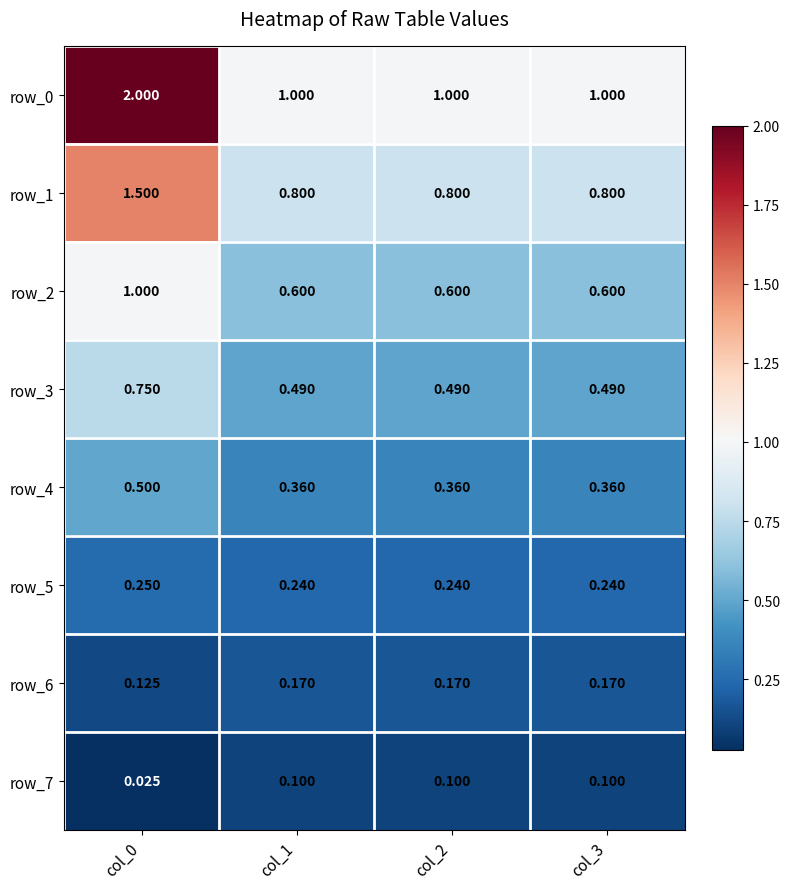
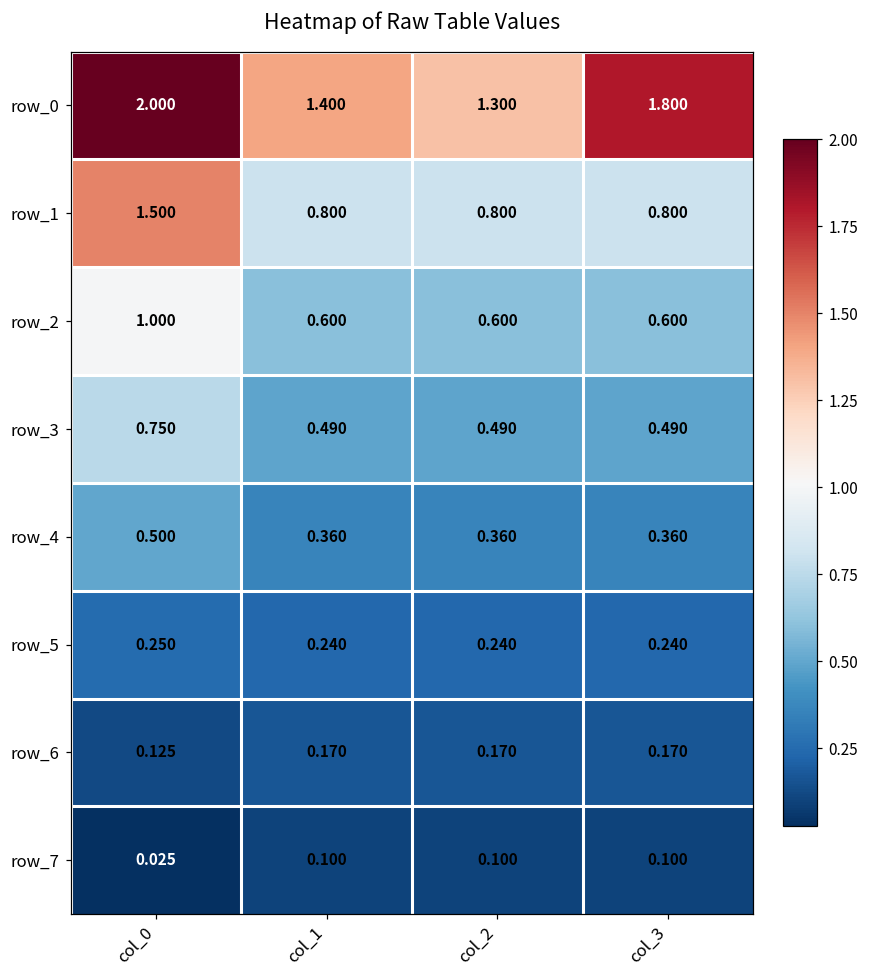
row_0, col_1: 1.000 -> 1.400
row_0, col_2: 1.000 -> 1.300
row_0, col_3: 1.000 -> 1.800
